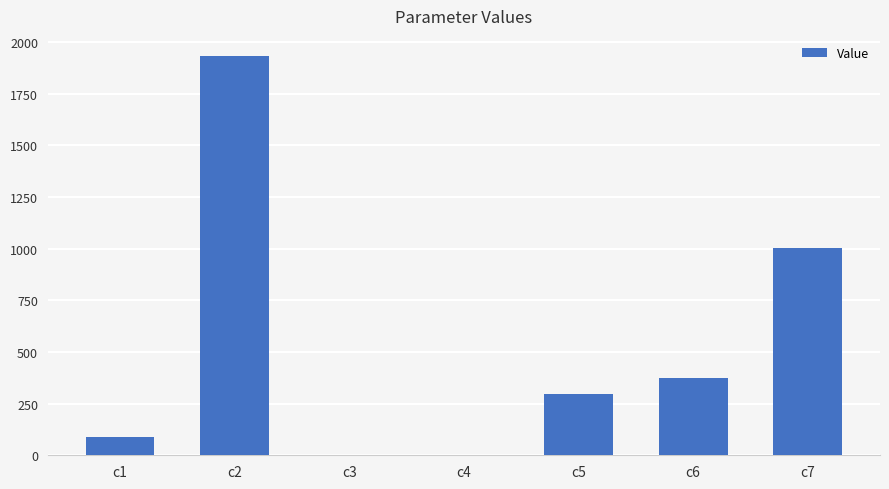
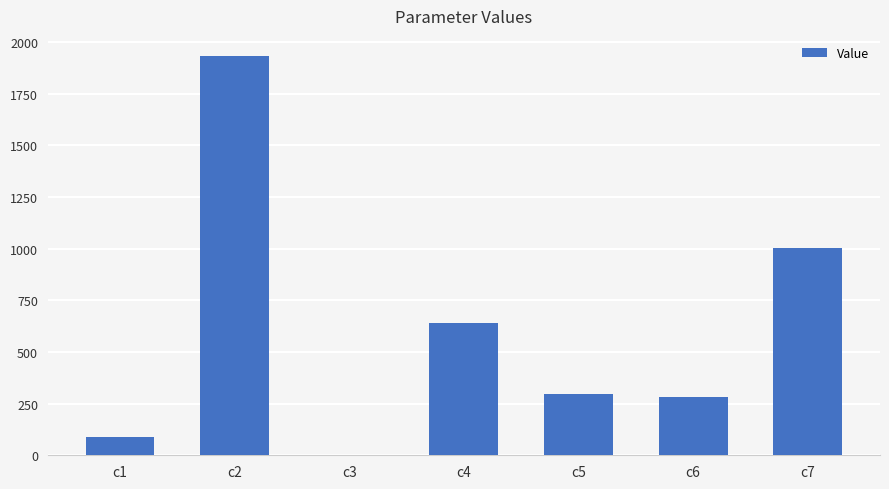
c4: 0 -> 640
c6: 380 -> 280
